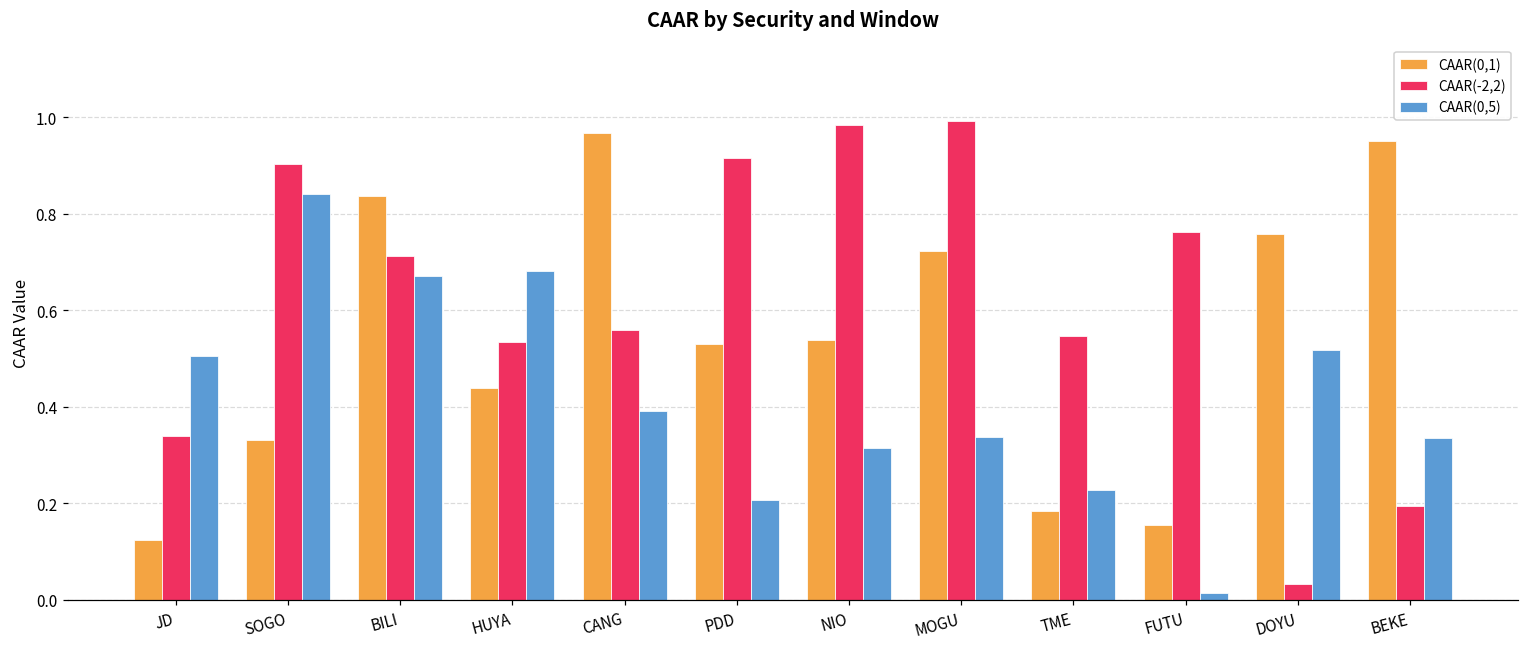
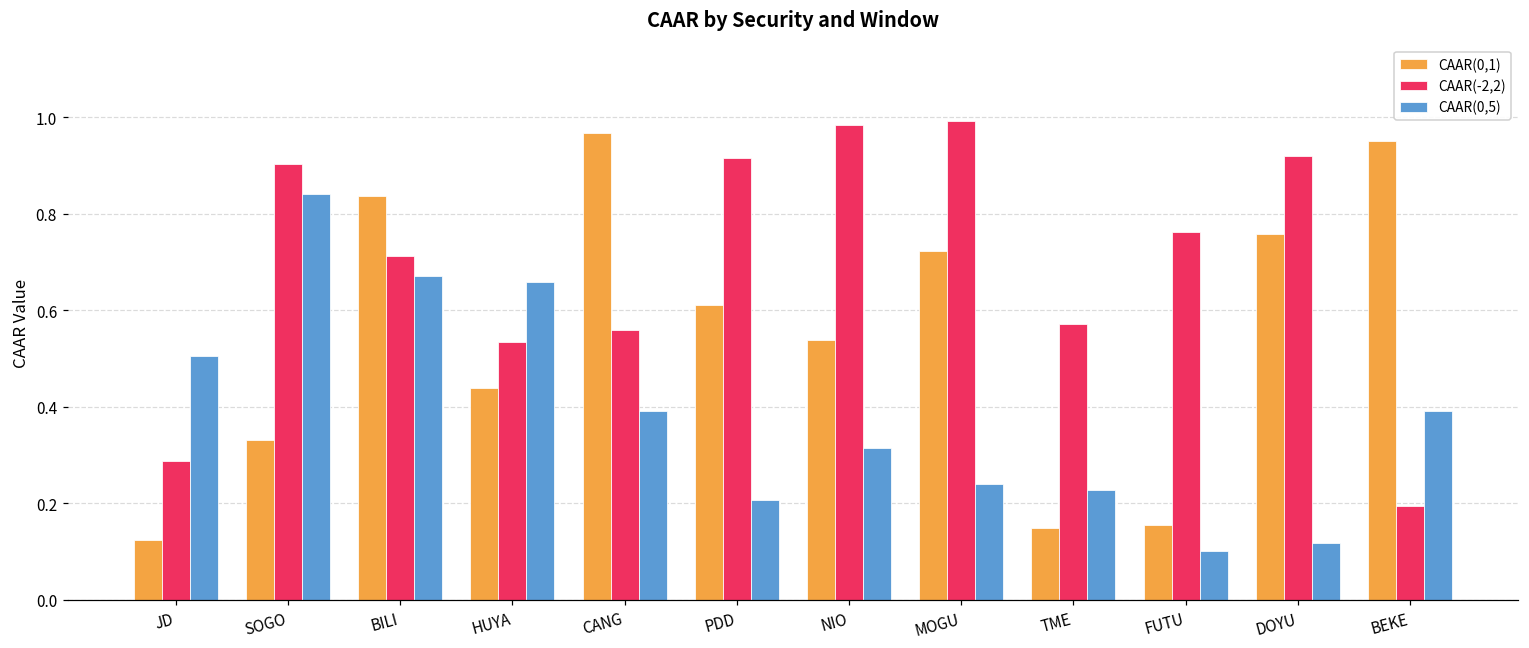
CAAR(-2,2), JD: 0.34 -> 0.29
CAAR(0,5), HUYA: 0.68 -> 0.66
CAAR(0,1), PDD: 0.53 -> 0.61
CAAR(0,5), MOGU: 0.34 -> 0.24
CAAR(0,1), TME: 0.18 -> 0.15
CAAR(-2,2), TME: 0.55 -> 0.57
CAAR(0,5), FUTU: 0.01 -> 0.10
CAAR(-2,2), DOYU: 0.03 -> 0.92
CAAR(0,5), DOYU: 0.52 -> 0.12
CAAR(0,5), BEKE: 0.34 -> 0.39
